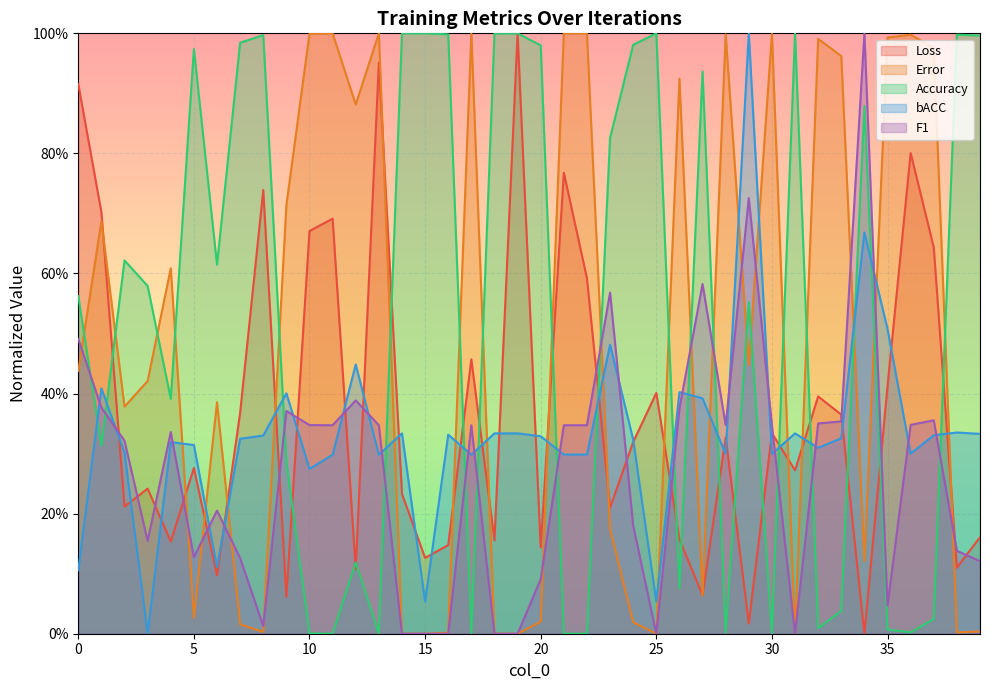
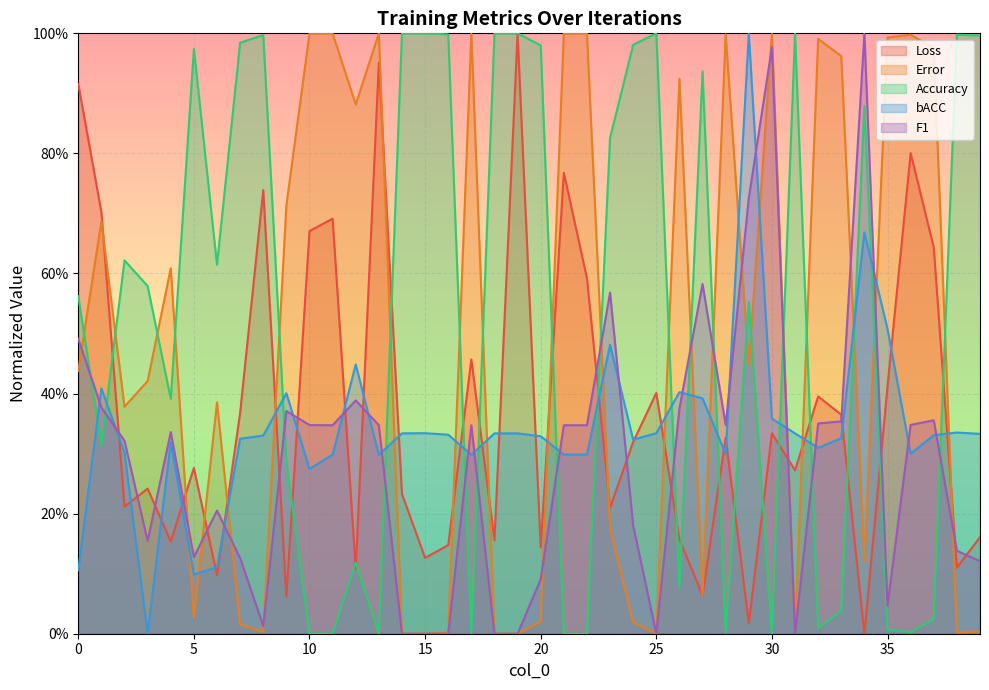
bACC, 5: 31% -> 10%
bACC, 15: 5% -> 33%
bACC, 25: 5% -> 33%
bACC, 30: 30% -> 36%
F1, 30: 35% -> 98%
